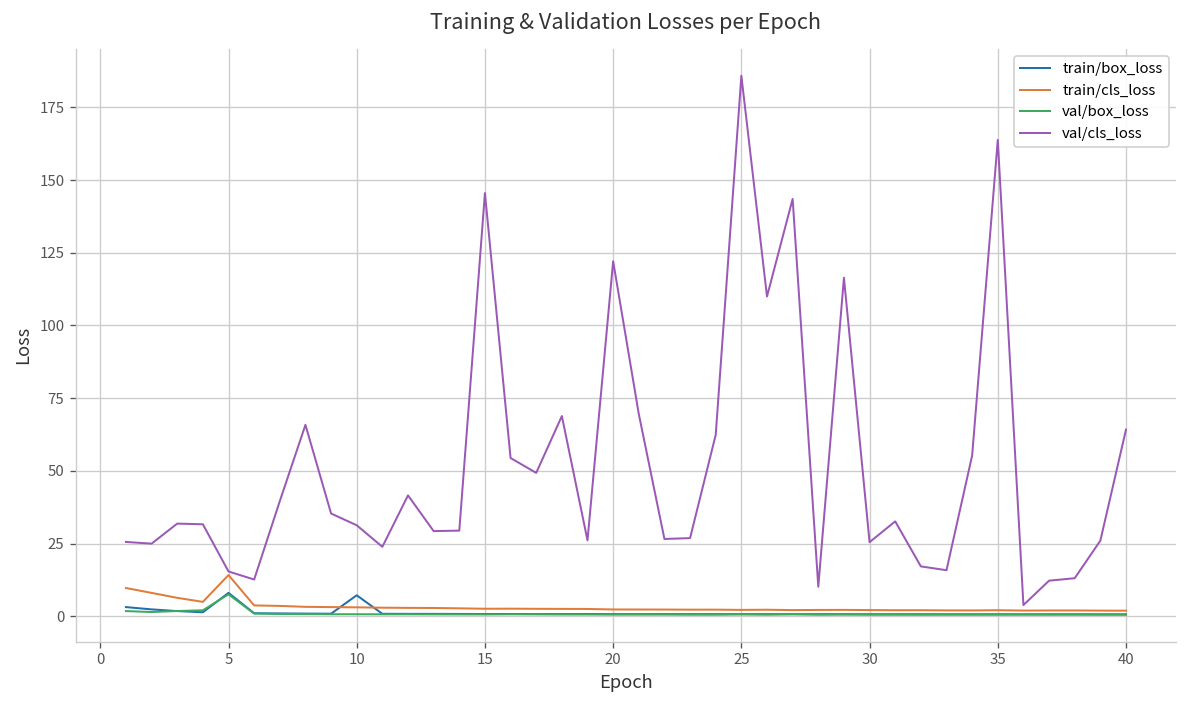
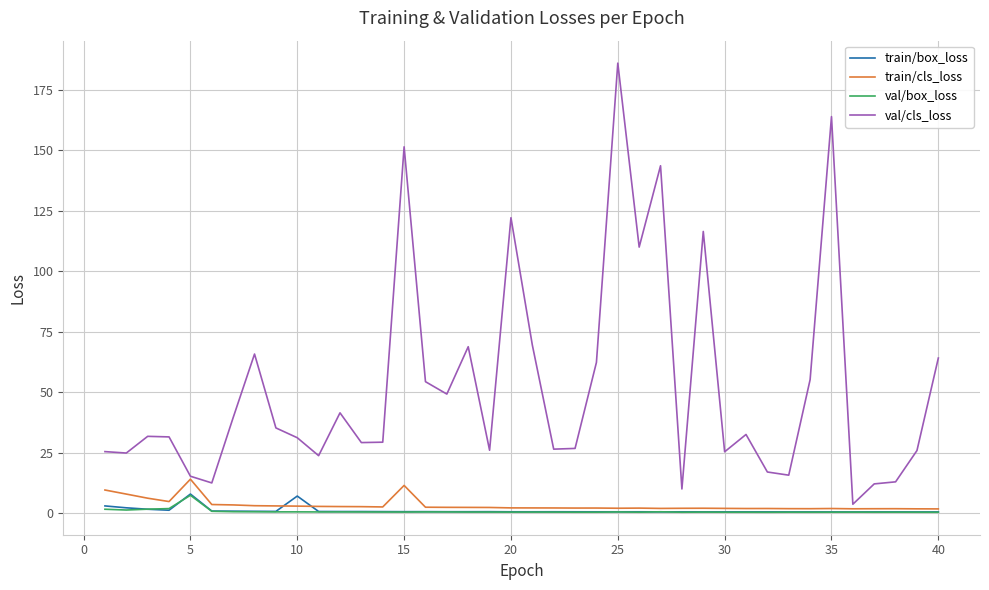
train/cls_loss, 15: 3 -> 12
val/cls_loss, 15: 146 -> 151
